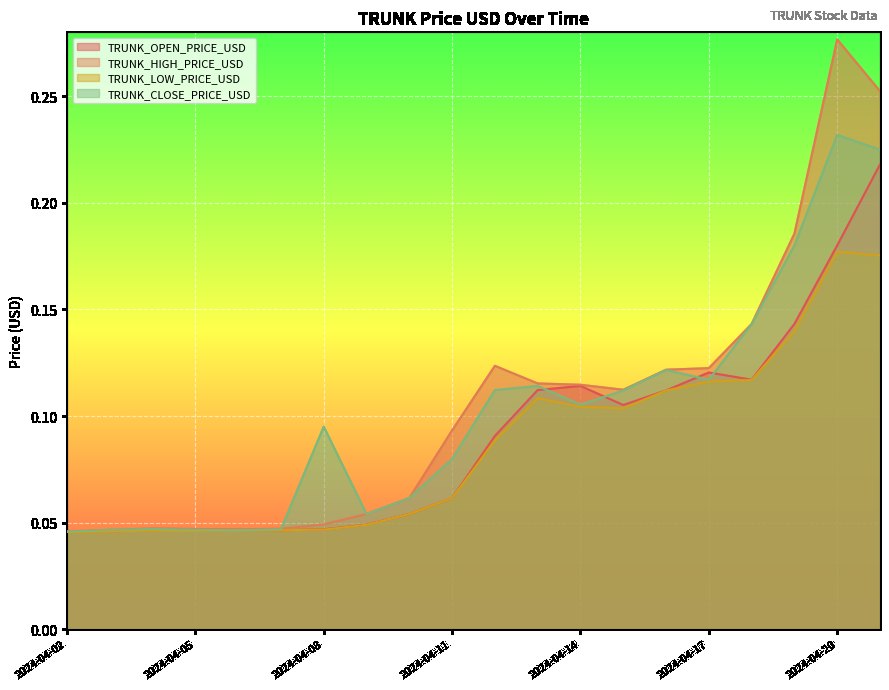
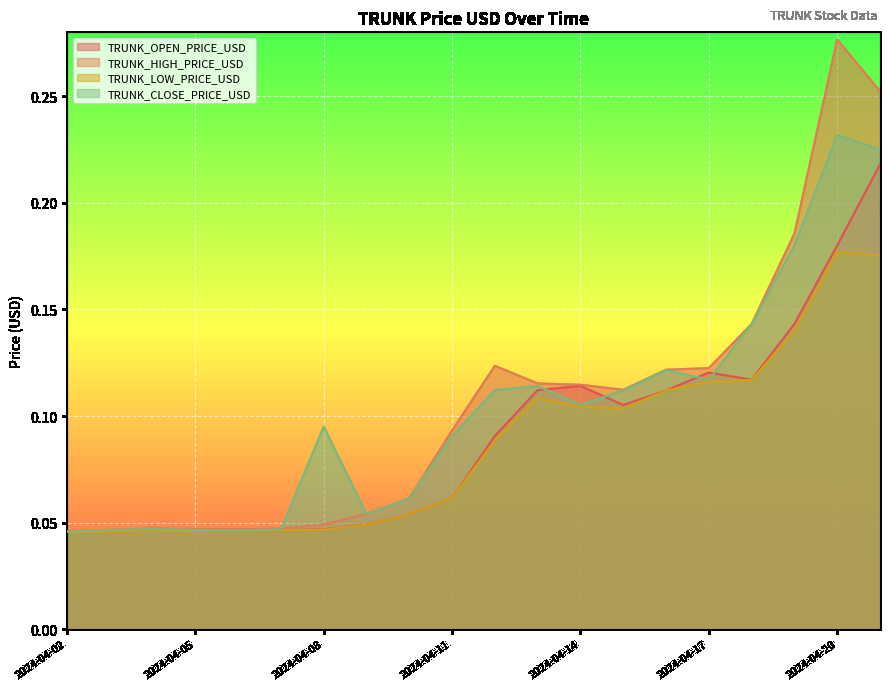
TRUNK_CLOSE_PRICE_USD, 2024-04-11: 0.080 -> 0.091
